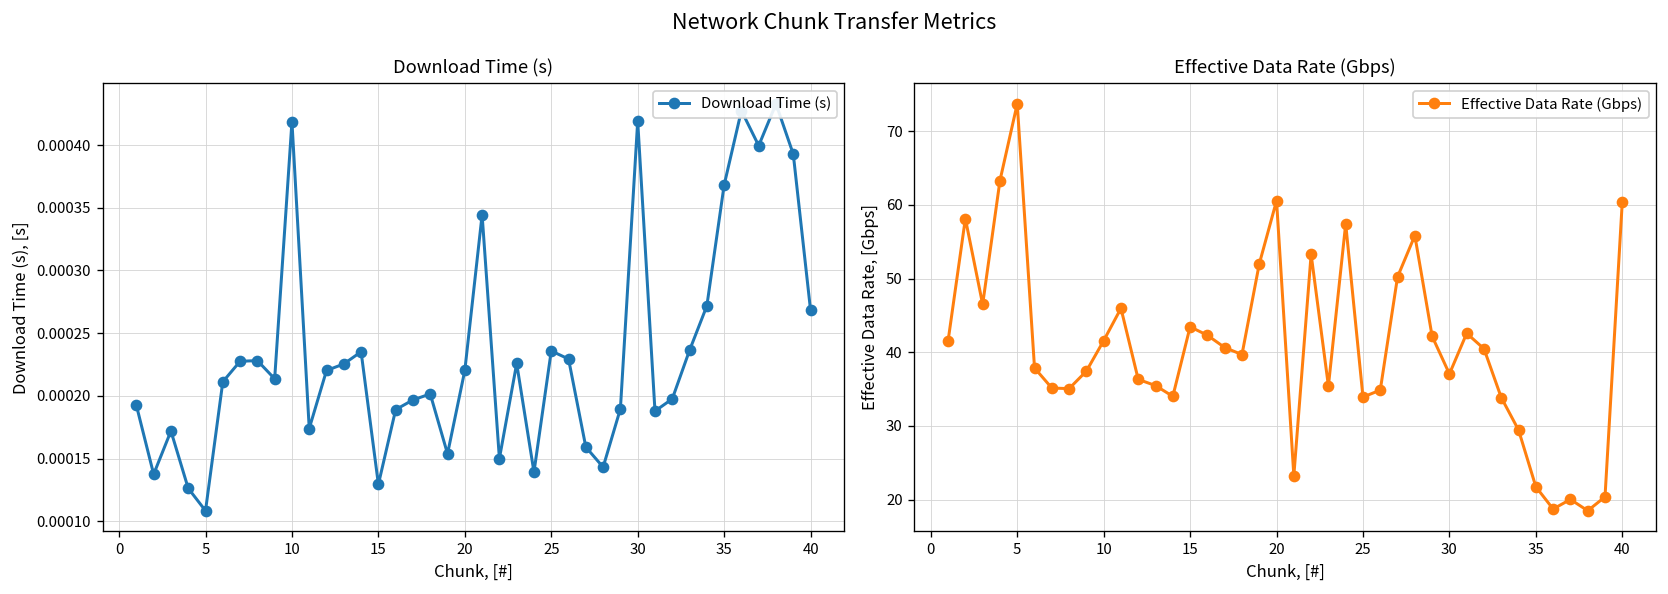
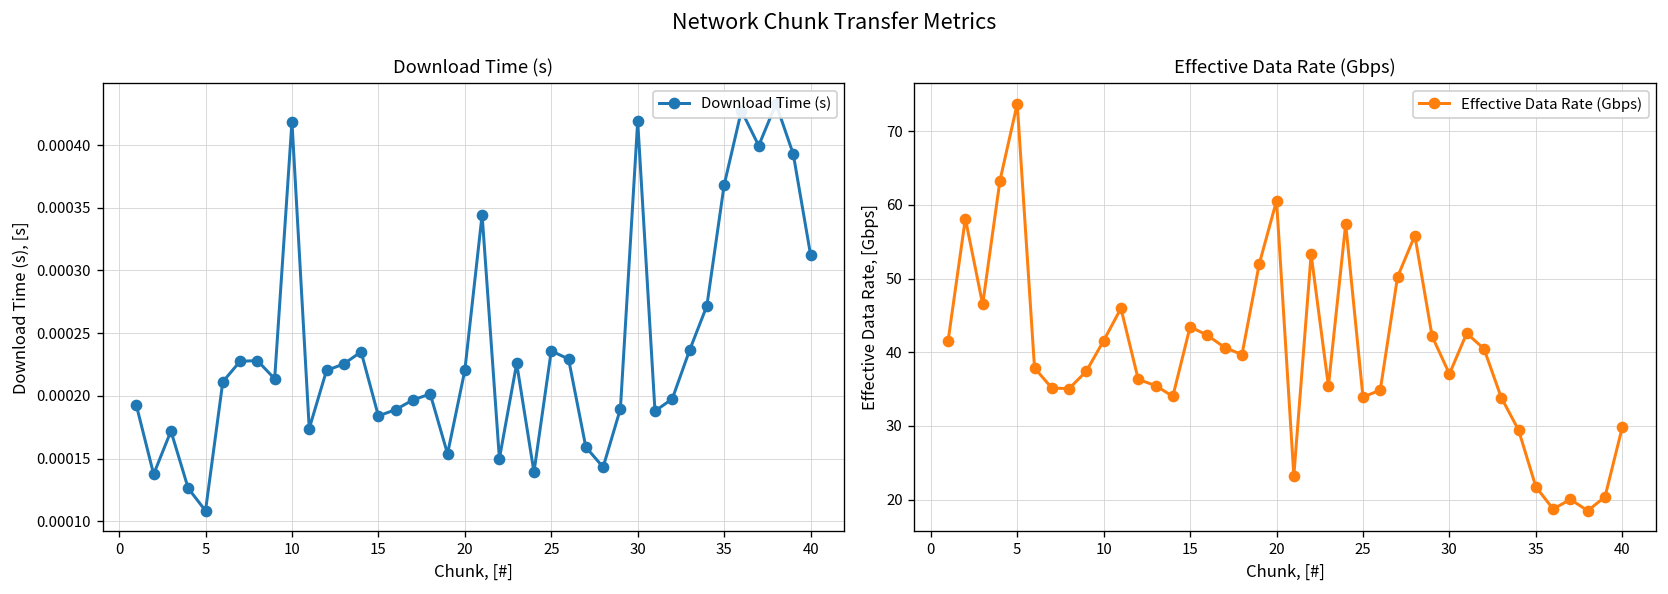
Download Time (s), 15: 0.000130 -> 0.000184
Download Time (s), 40: 0.000268 -> 0.000313
Effective Data Rate (Gbps), 40: 60 -> 30
